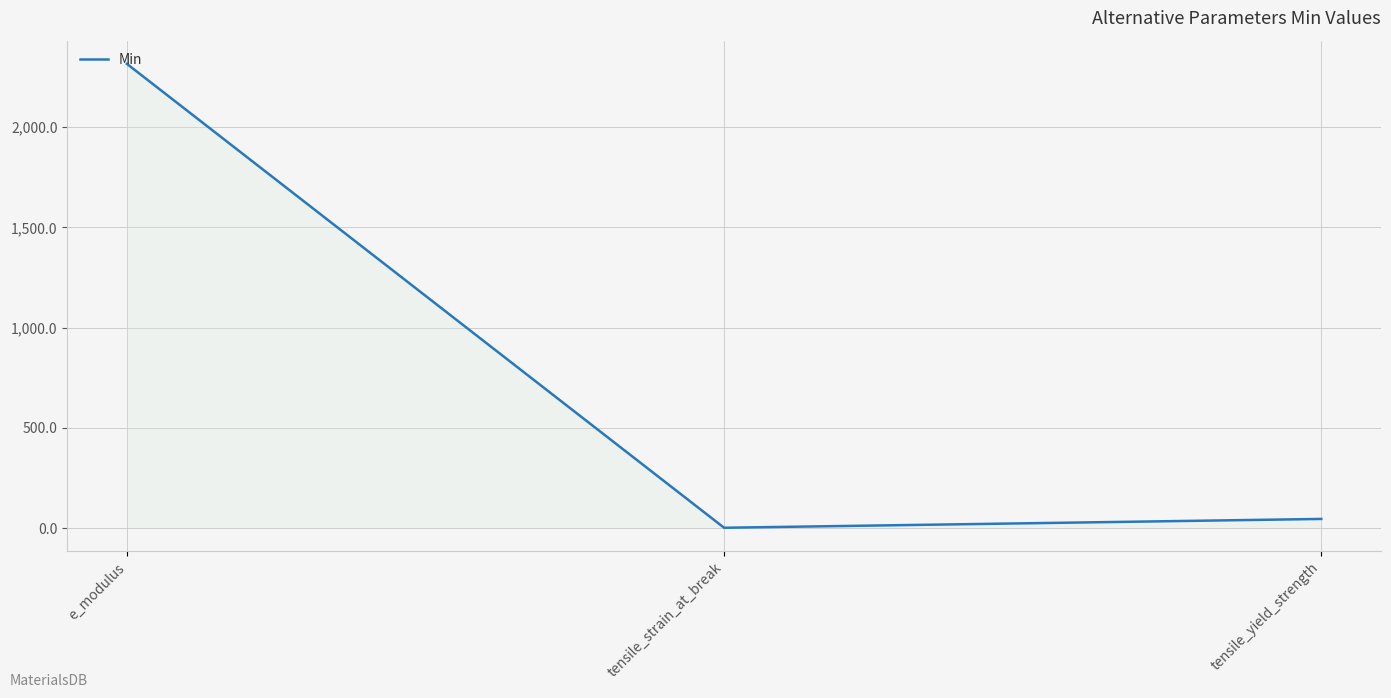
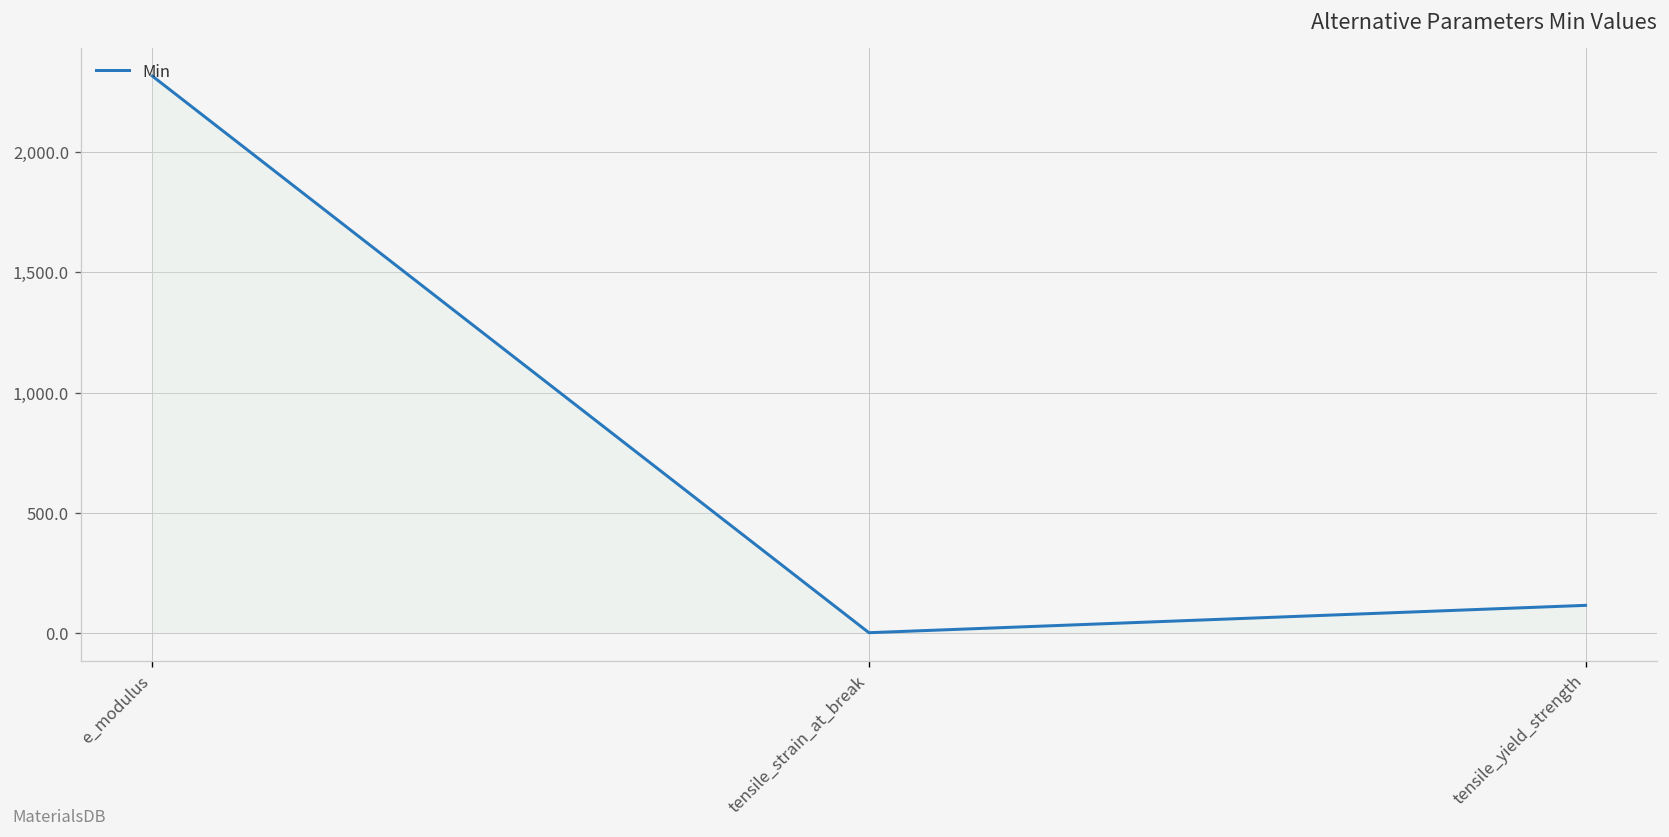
tensile_yield_strength: 50 -> 120
